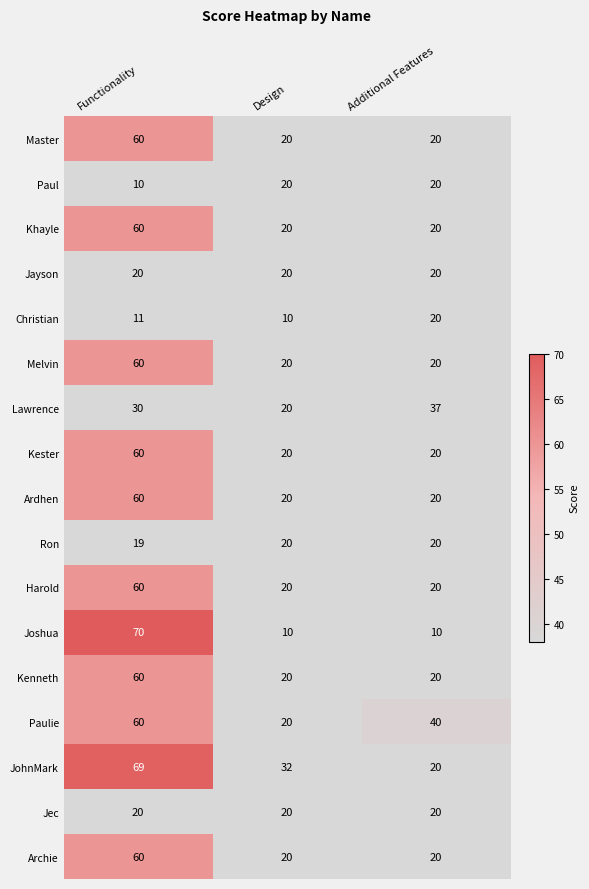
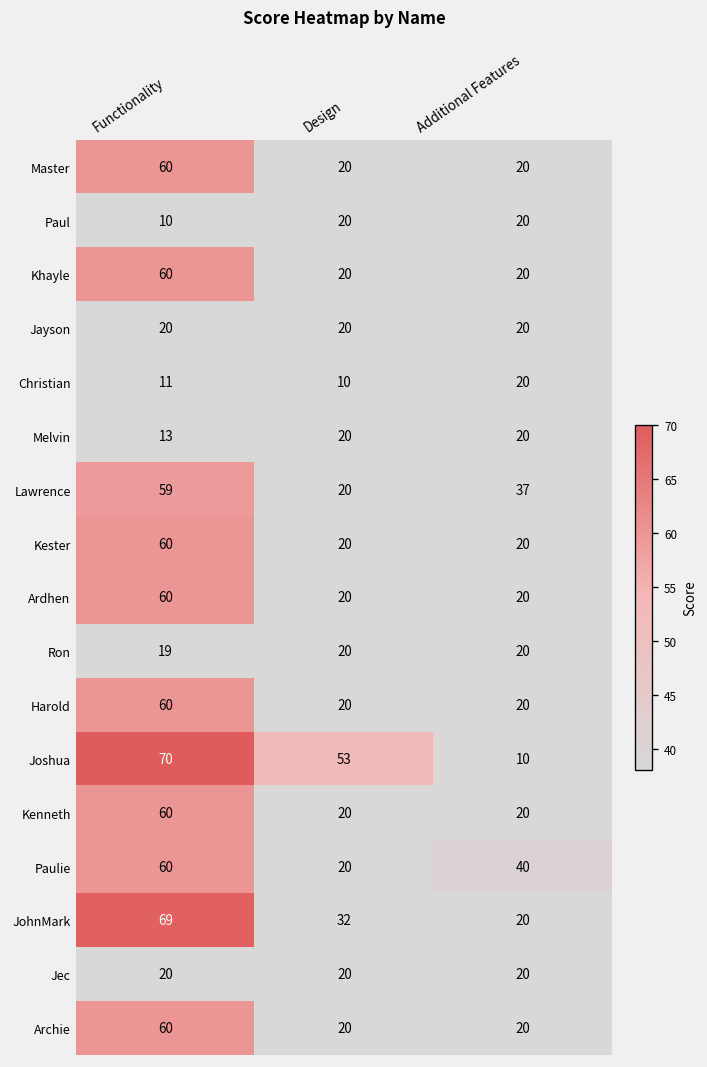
Melvin, Functionality: 60 -> 13
Lawrence, Functionality: 30 -> 59
Joshua, Design: 10 -> 53
